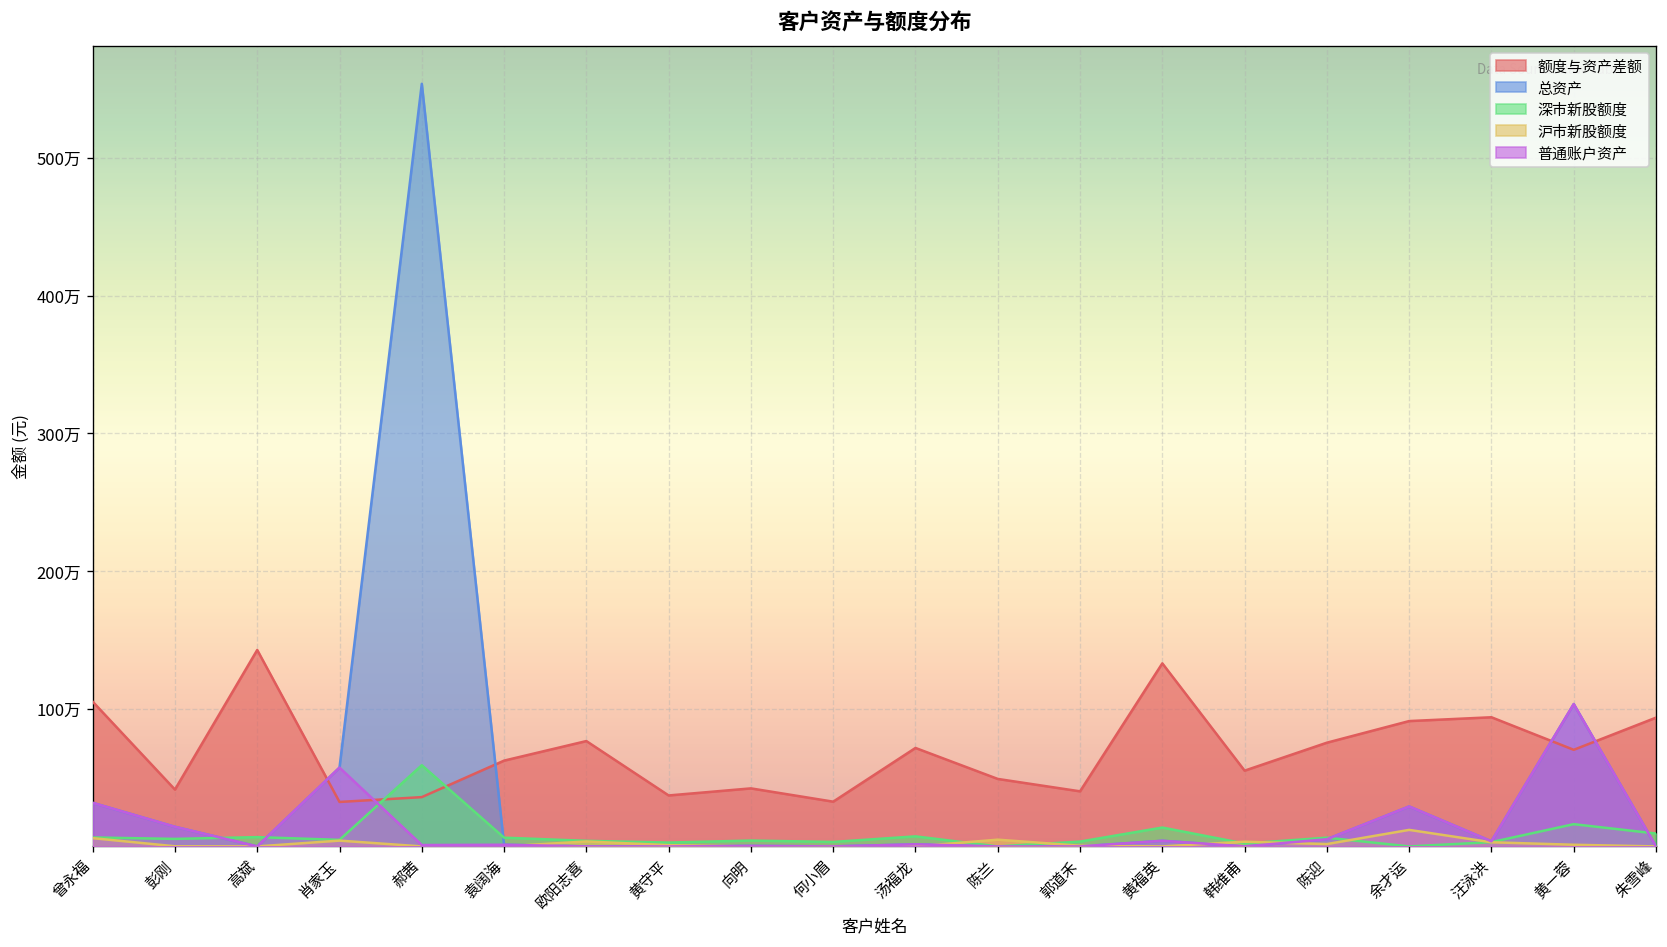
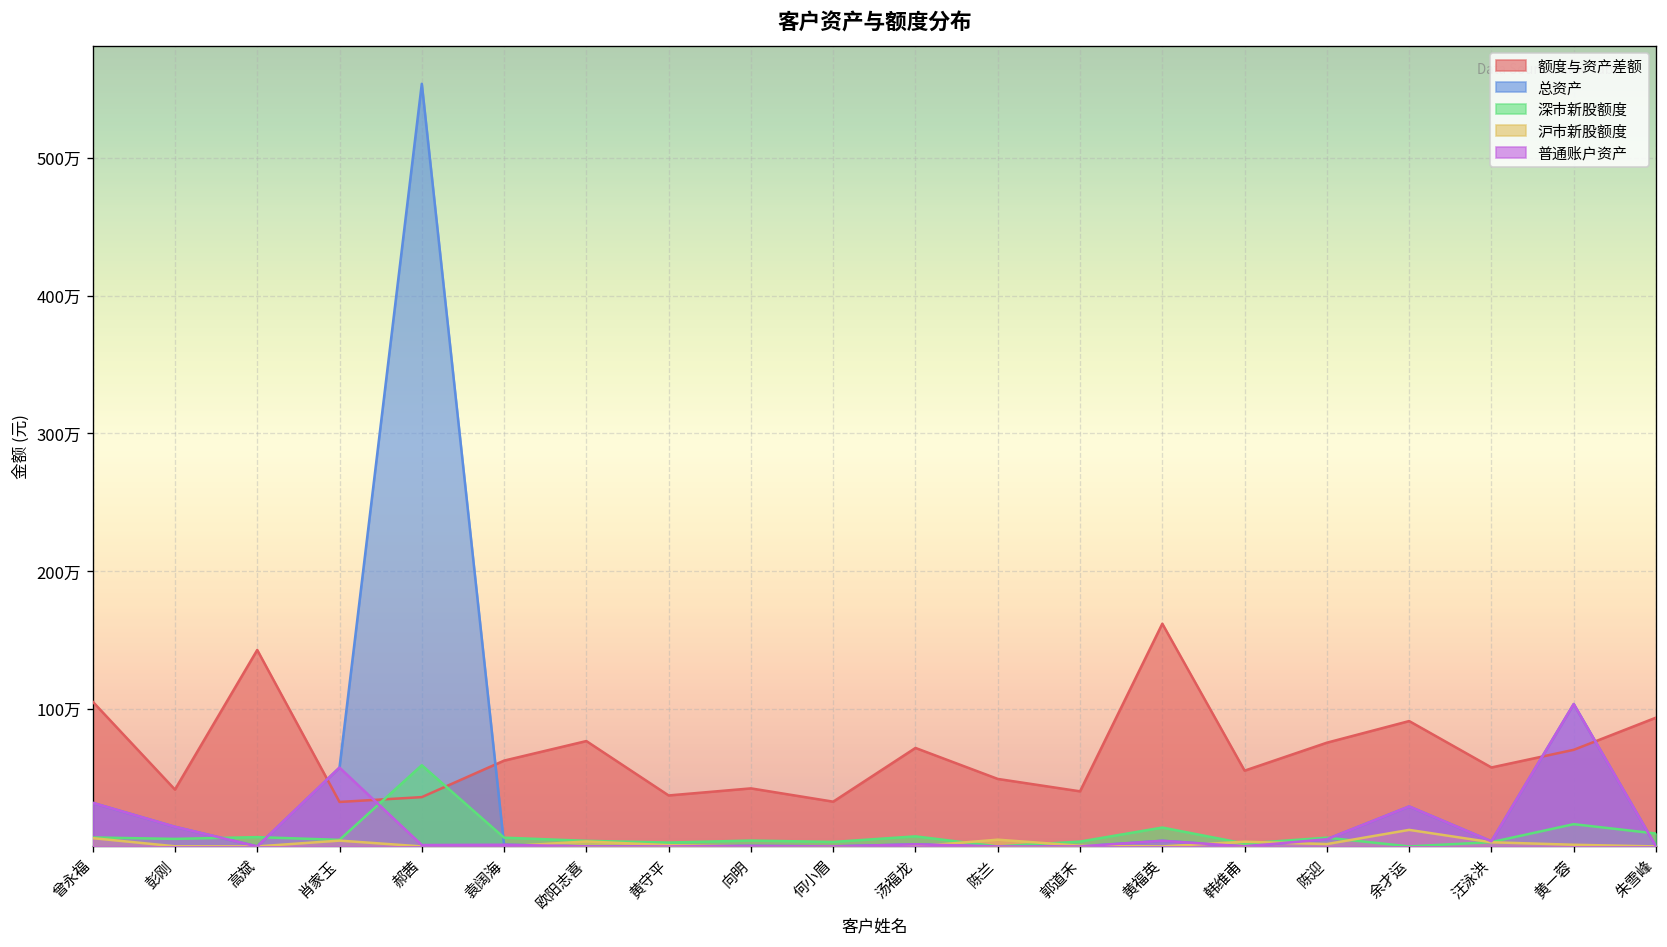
额度与资产差额, 黄福英: 133万 -> 162万
额度与资产差额, 汪泳洪: 94万 -> 57万
